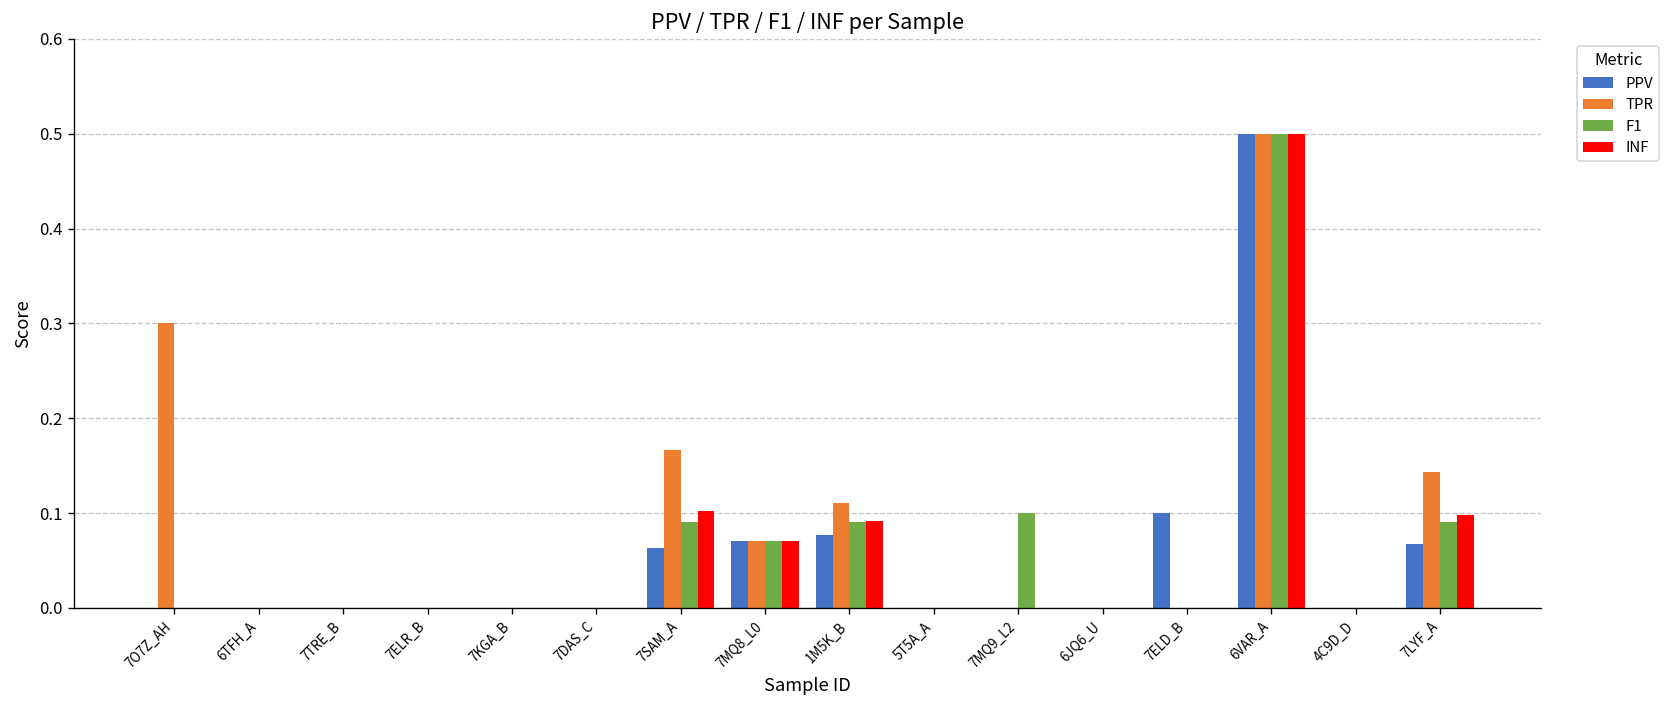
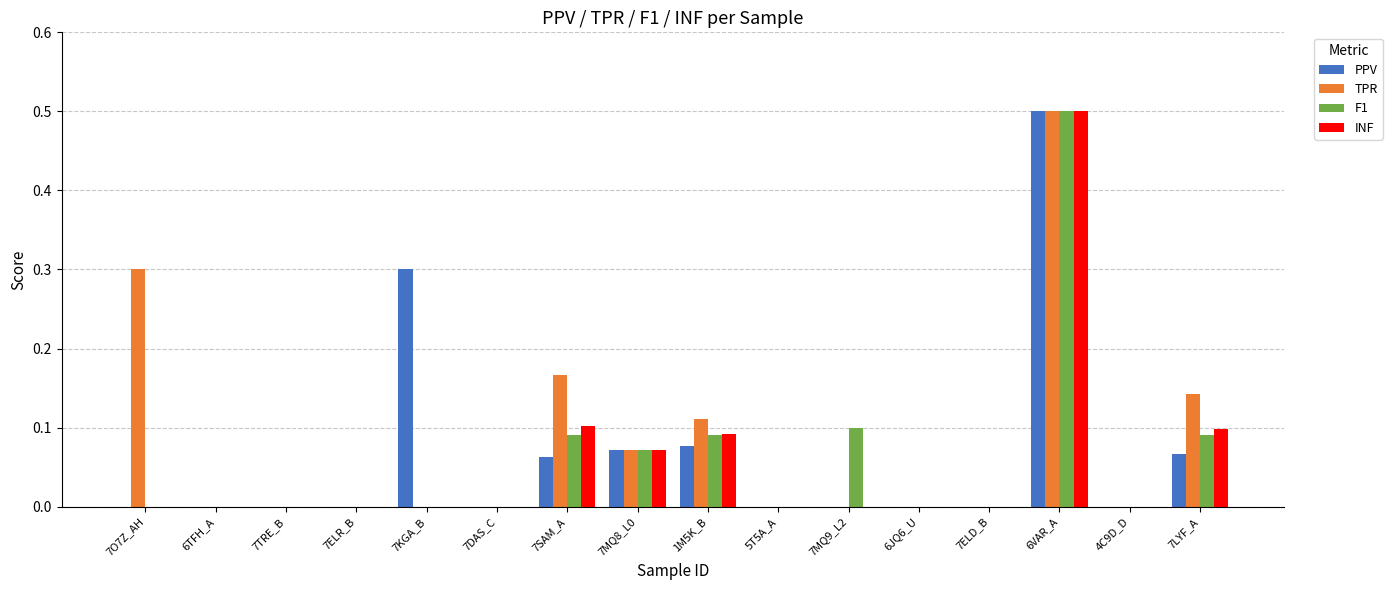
PPV, 7KGA_B: 0.0 -> 0.3
PPV, 7ELD_B: 0.1 -> 0.0
